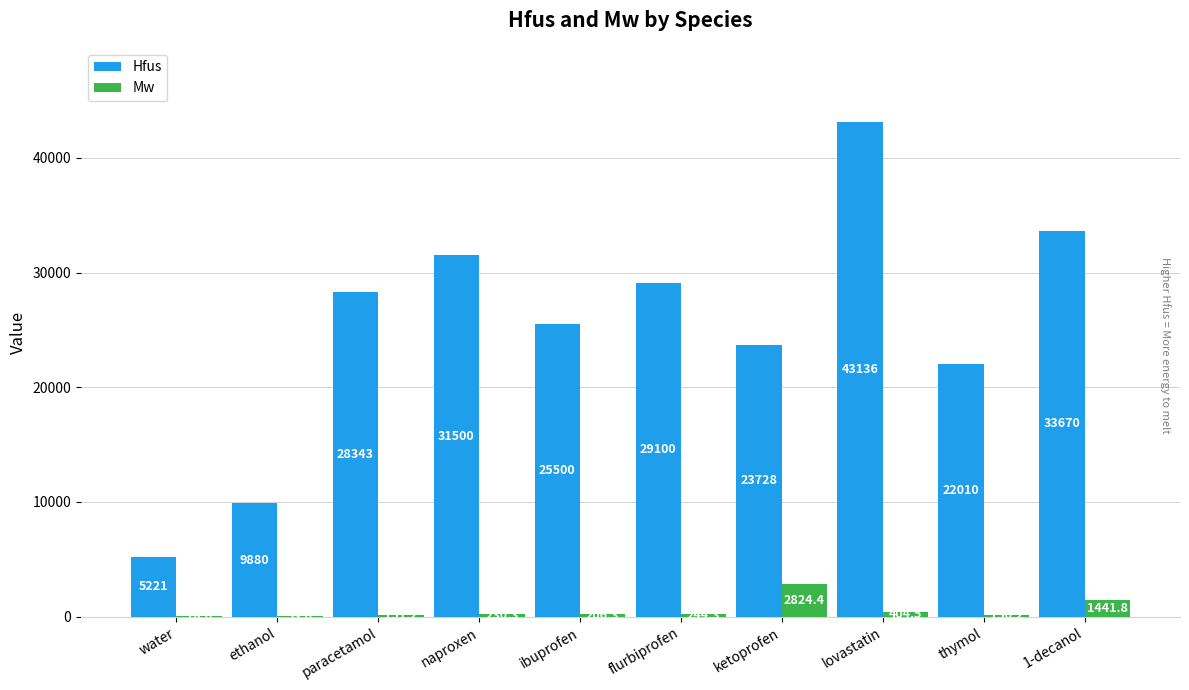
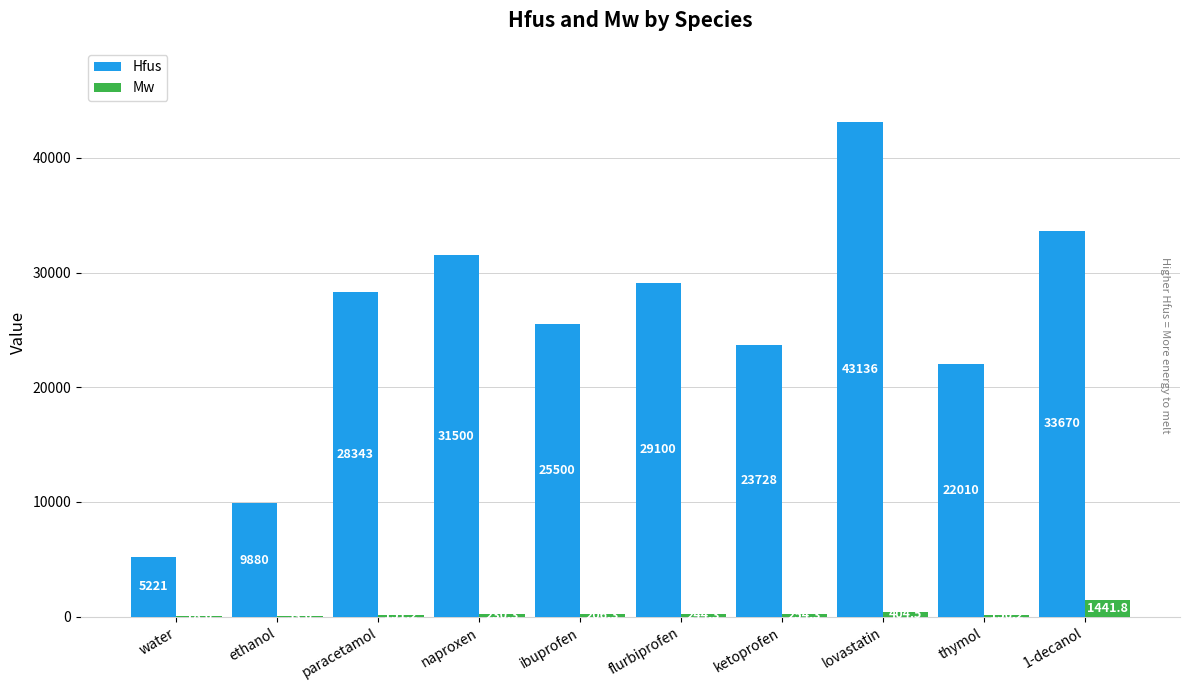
Mw, ketoprofen: 2800 -> 300
